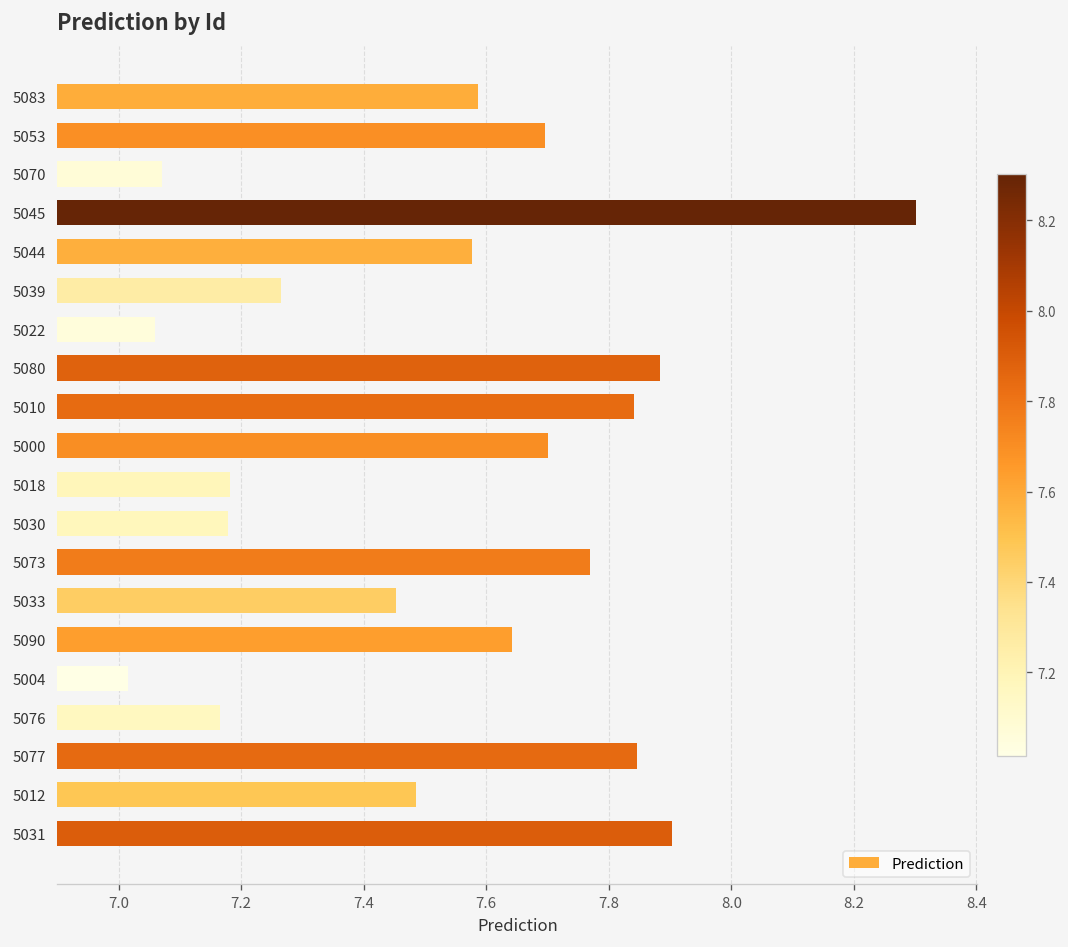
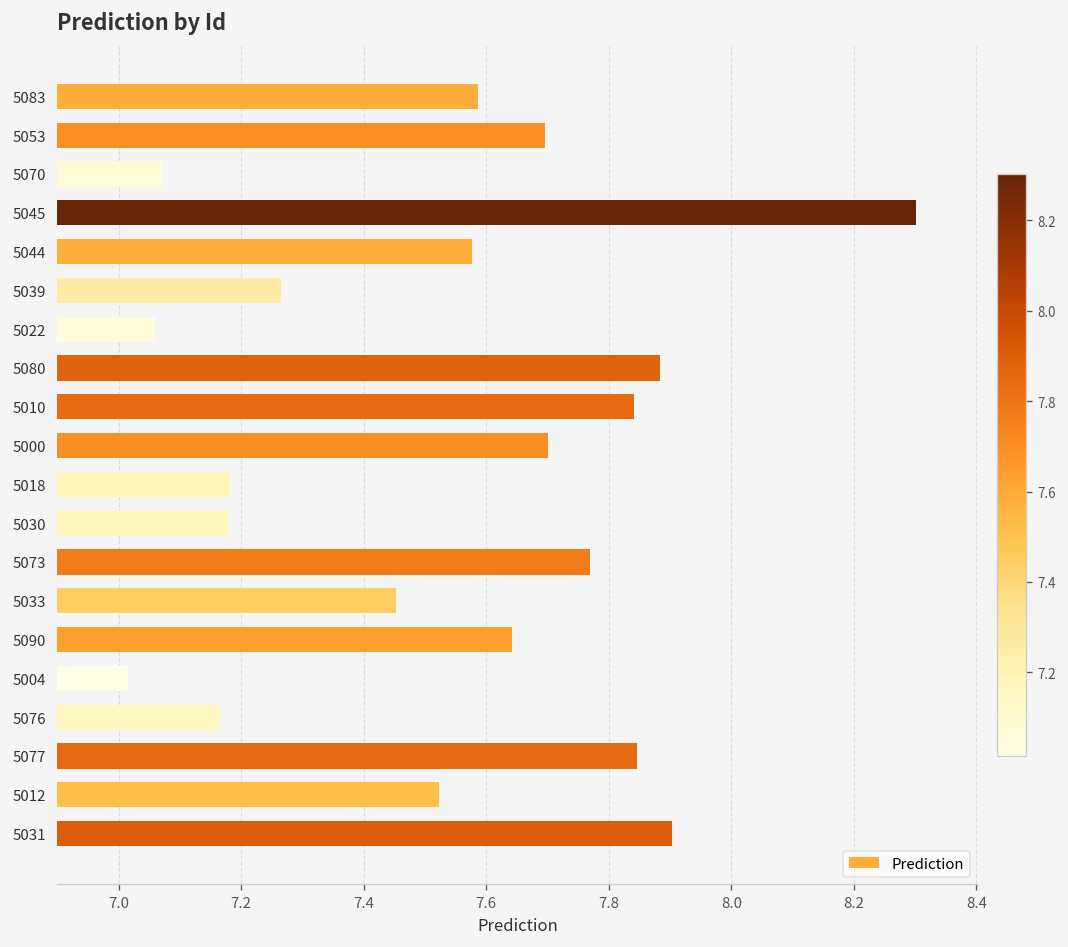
5012: 7.49 -> 7.52
